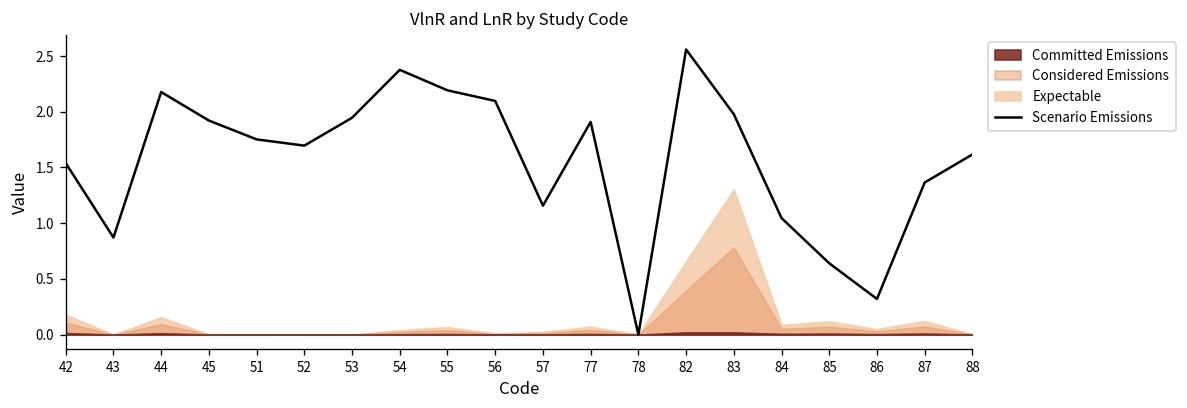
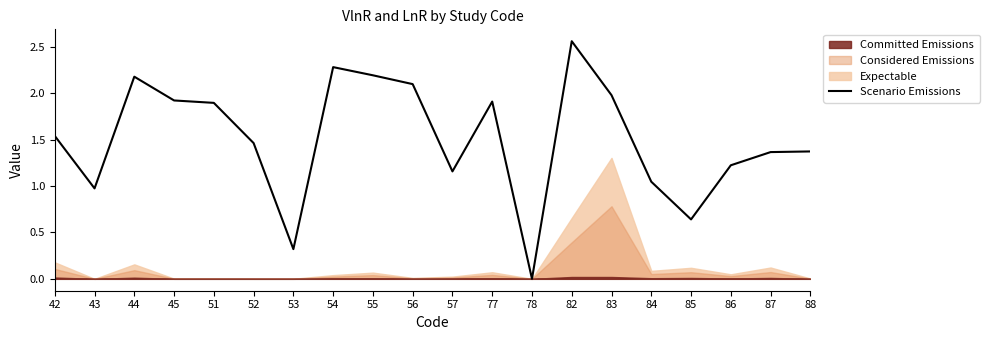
Scenario Emissions, 43: 0.9 -> 1.0
Scenario Emissions, 51: 1.8 -> 1.9
Scenario Emissions, 52: 1.7 -> 1.5
Scenario Emissions, 53: 1.9 -> 0.3
Scenario Emissions, 54: 2.4 -> 2.3
Scenario Emissions, 86: 0.3 -> 1.2
Scenario Emissions, 88: 1.6 -> 1.4
